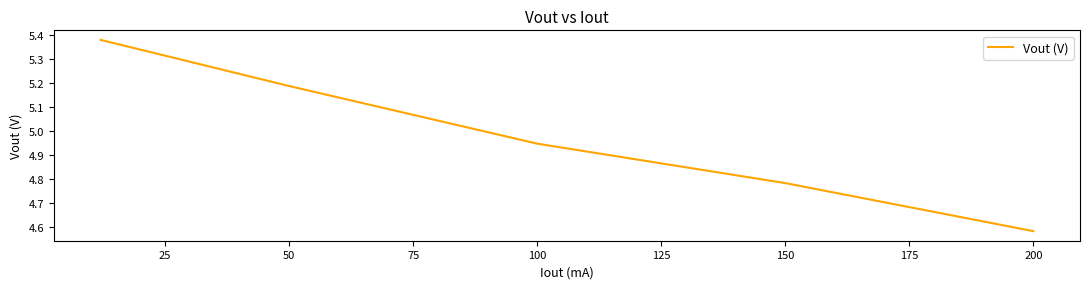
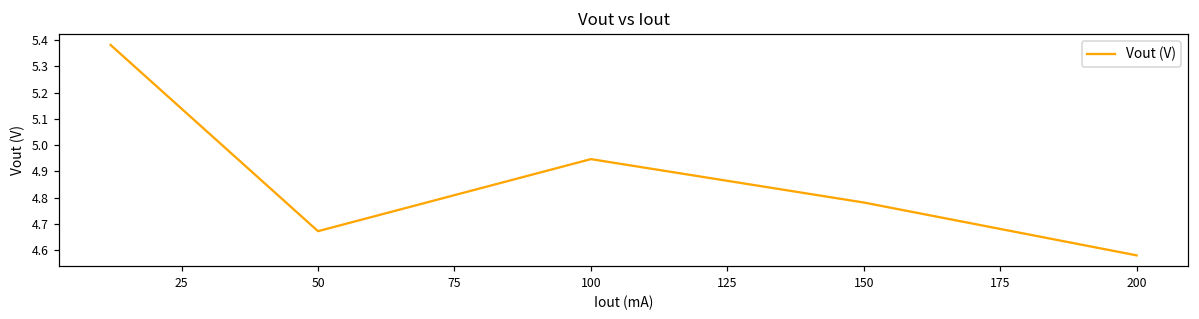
50: 5.19 -> 4.67
